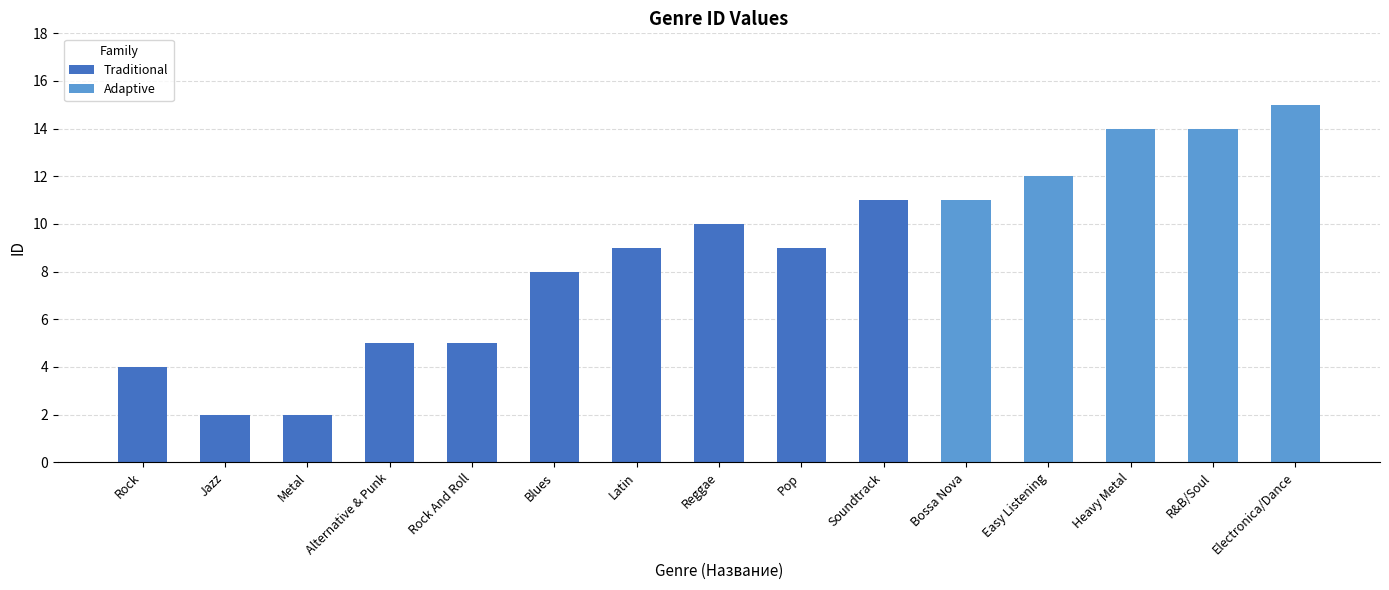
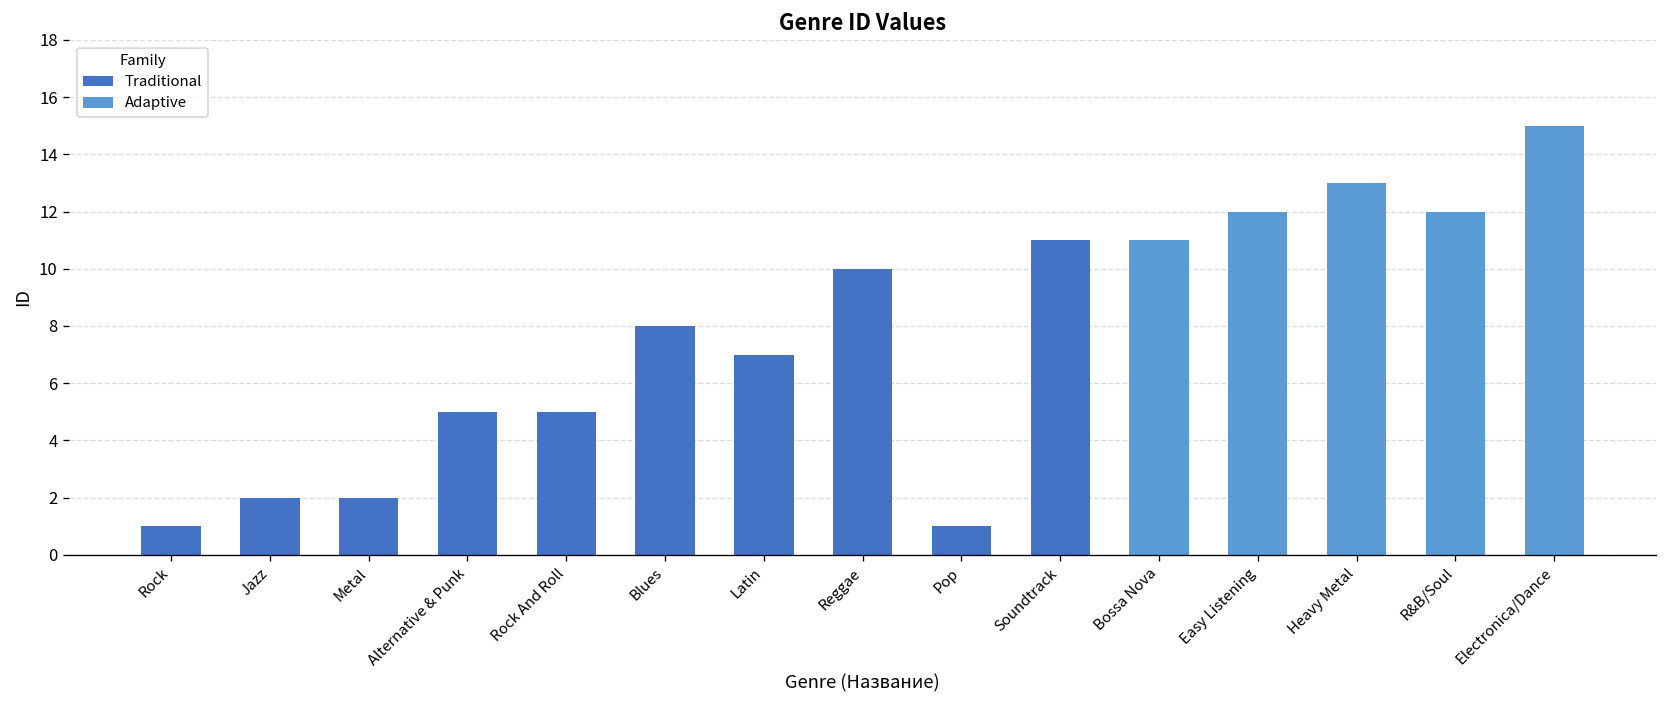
Rock: 4 -> 1
Latin: 9 -> 7
Pop: 9 -> 1
Heavy Metal: 14 -> 13
R&B/Soul: 14 -> 12
